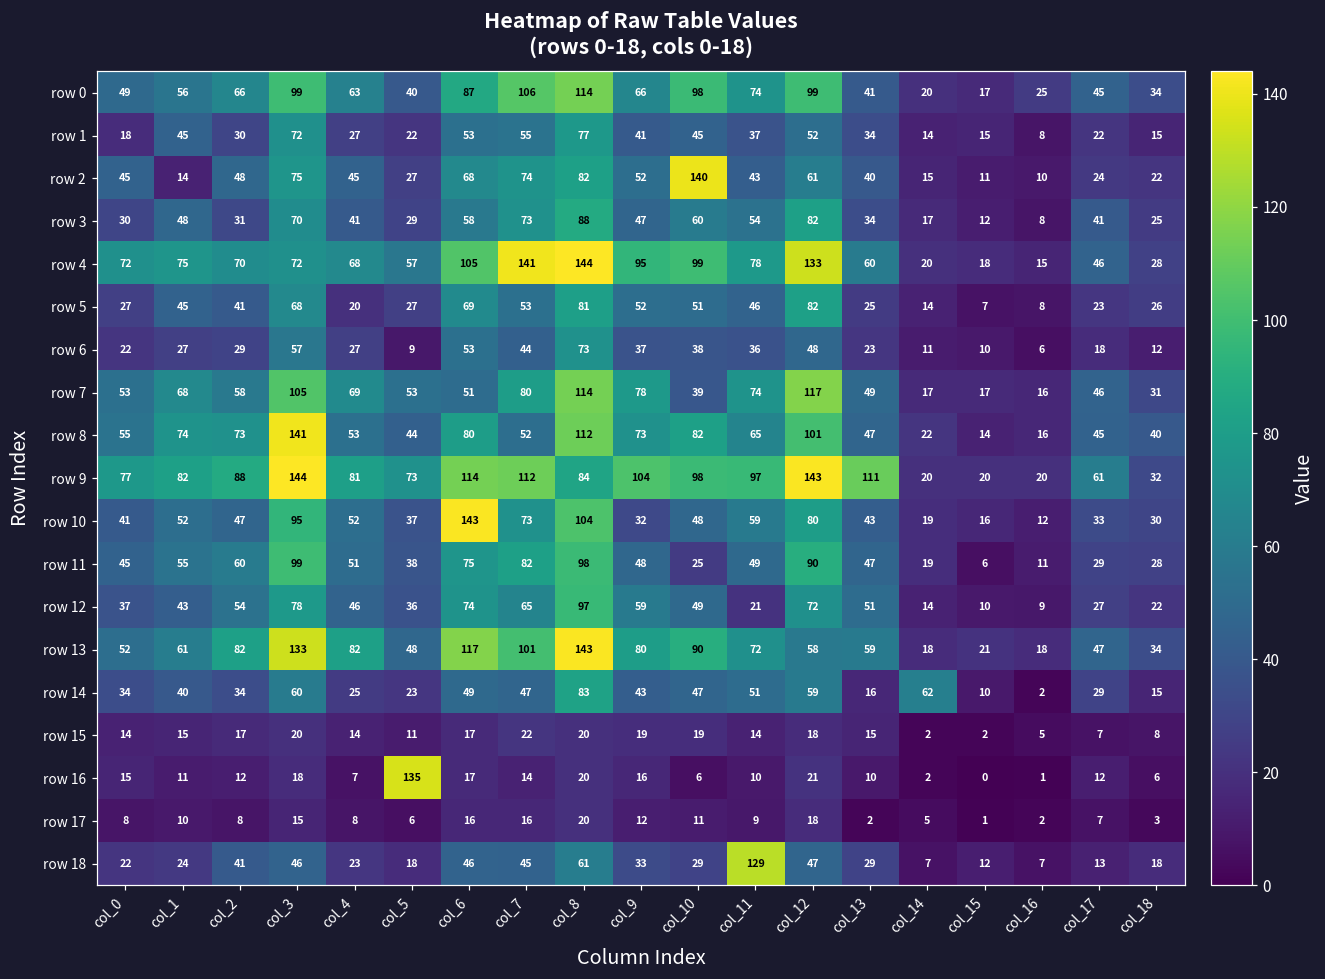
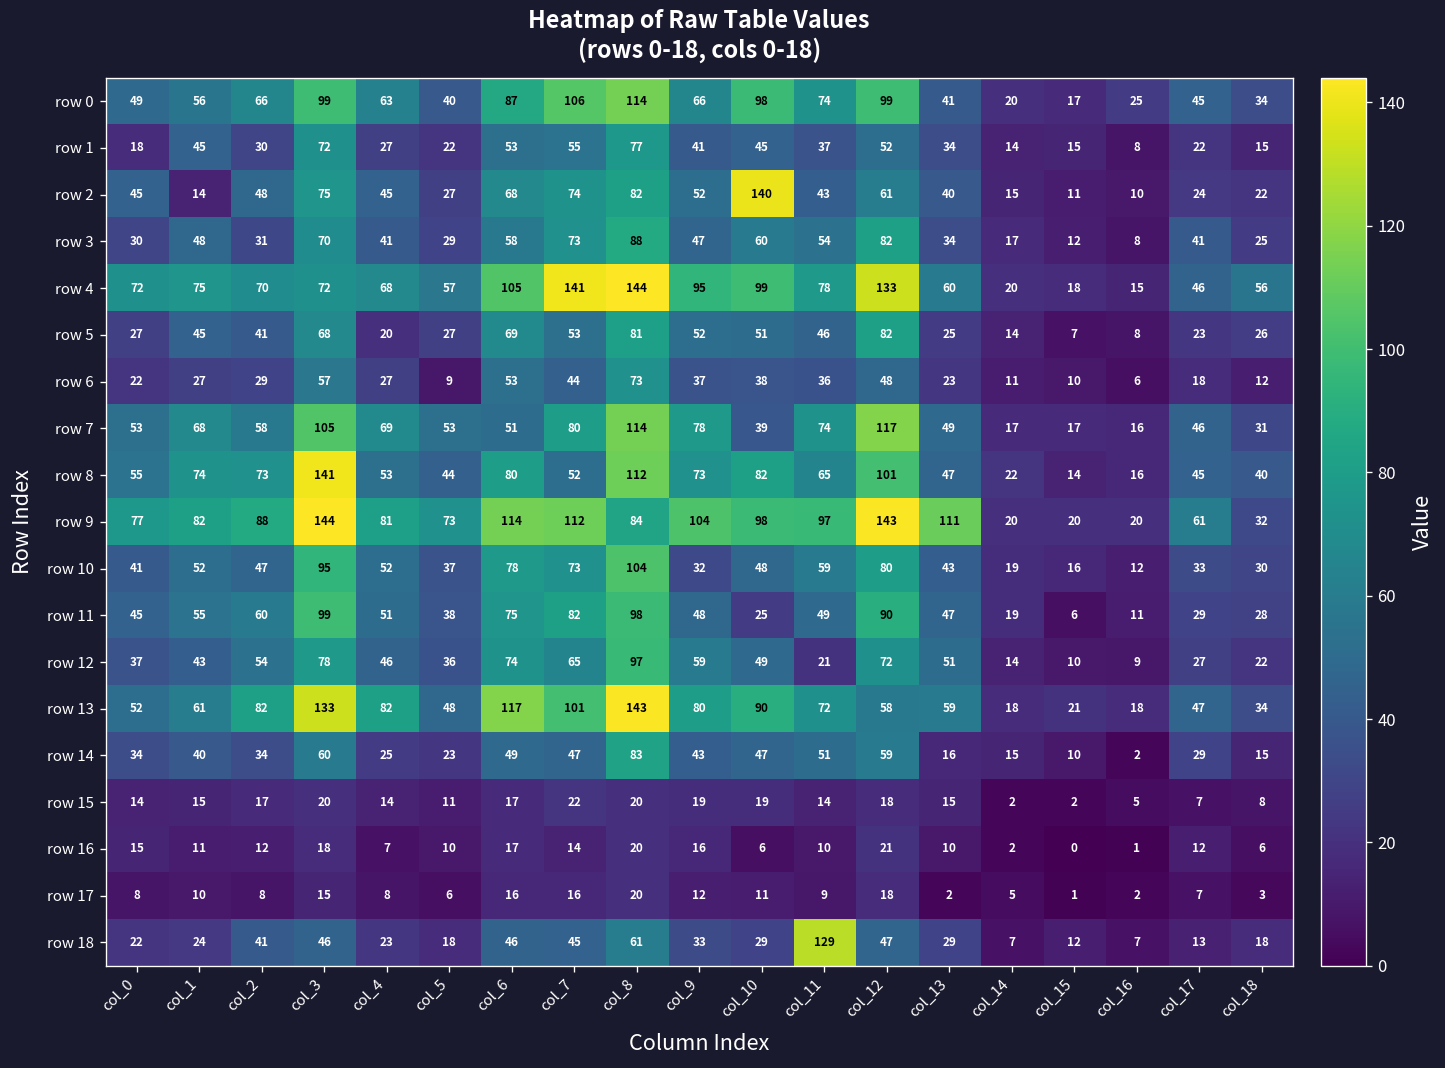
row 4, col_18: 28 -> 56
row 10, col_6: 143 -> 78
row 14, col_14: 62 -> 15
row 16, col_5: 135 -> 10
